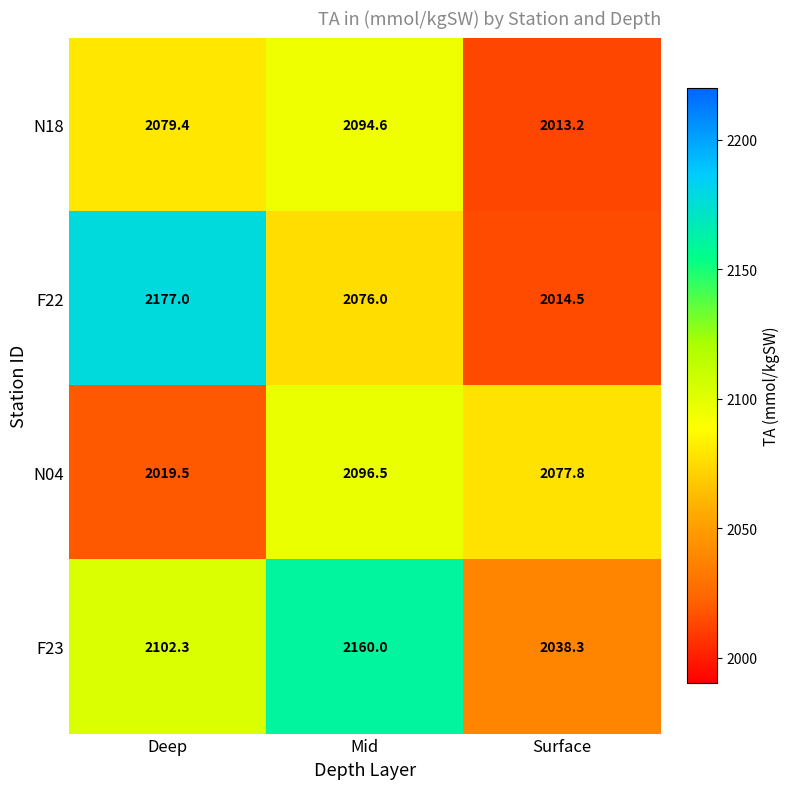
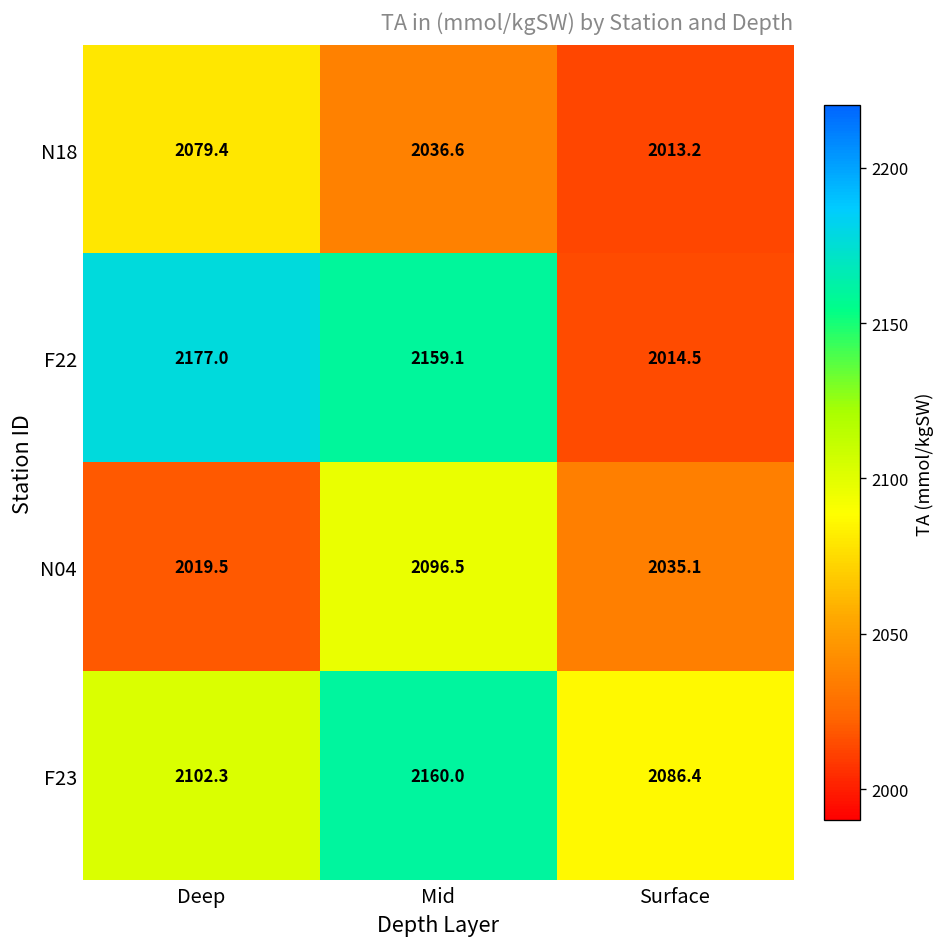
N18, Mid: 2094.6 -> 2036.6
F22, Mid: 2076.0 -> 2159.1
N04, Surface: 2077.8 -> 2035.1
F23, Surface: 2038.3 -> 2086.4
